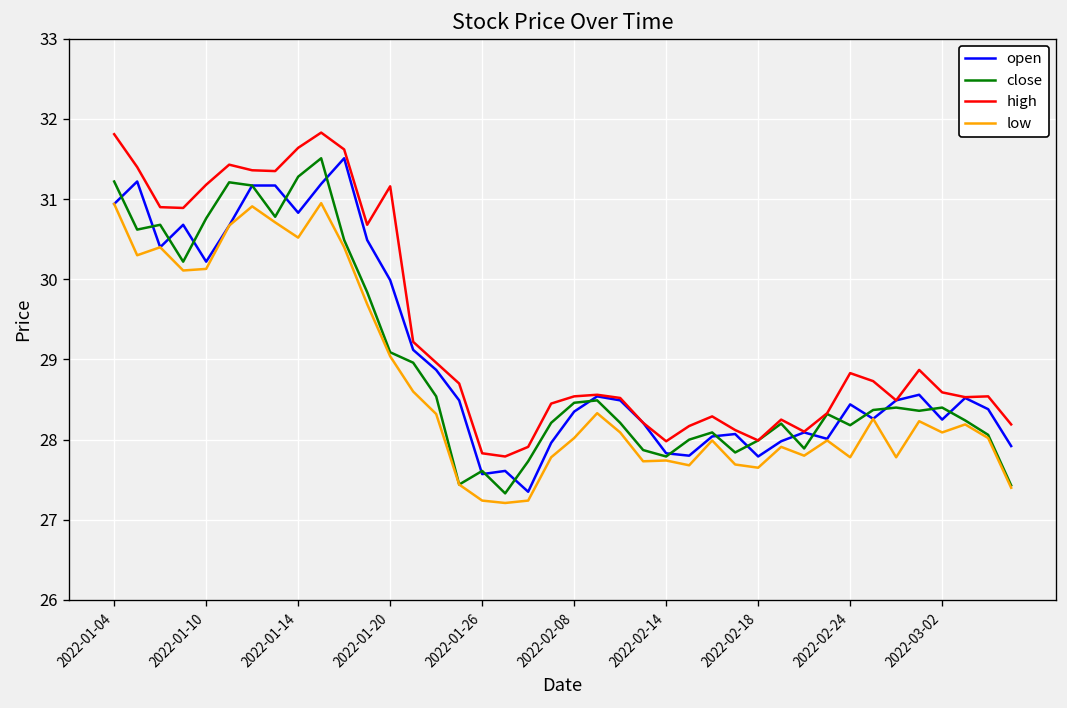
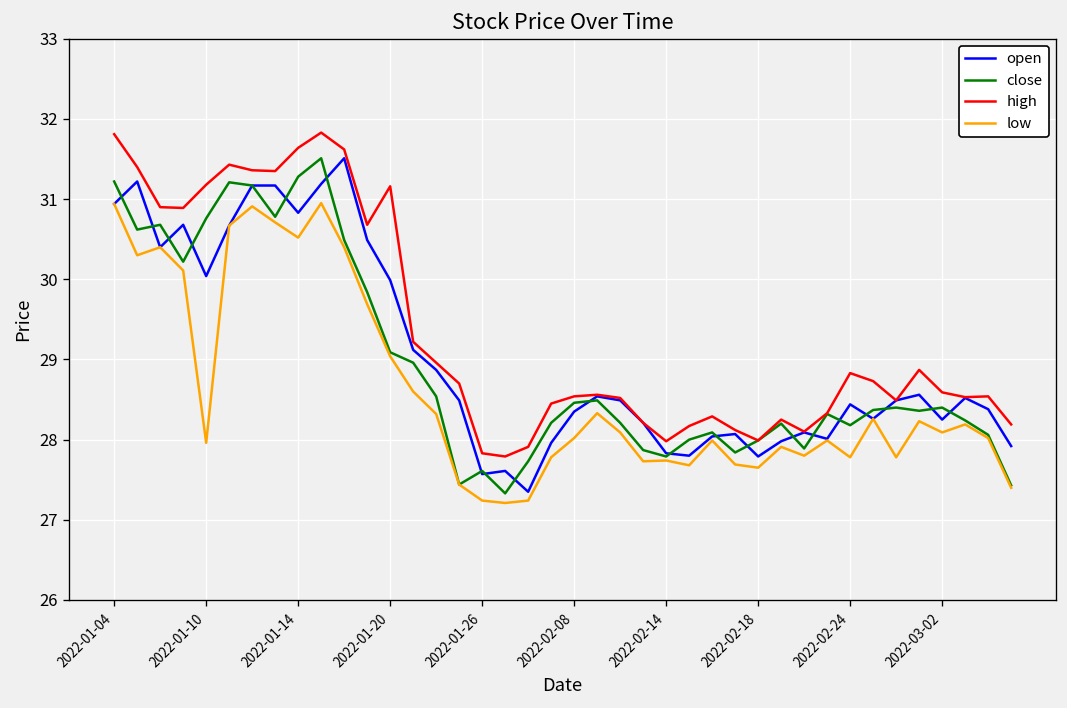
open, 2022-01-10: 30.2 -> 30.0
low, 2022-01-10: 30.1 -> 28.0
